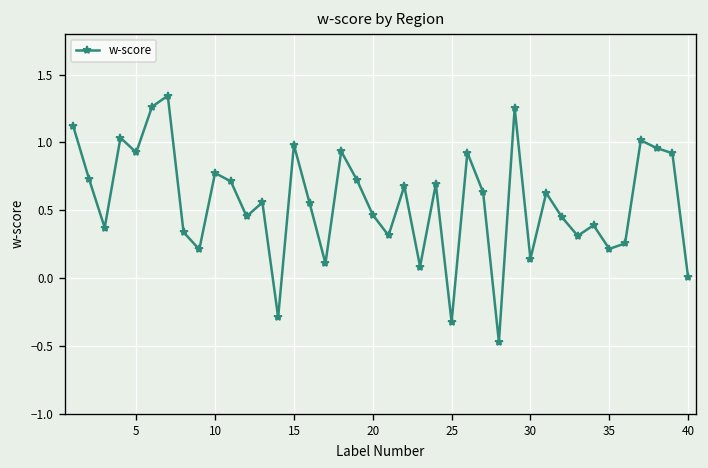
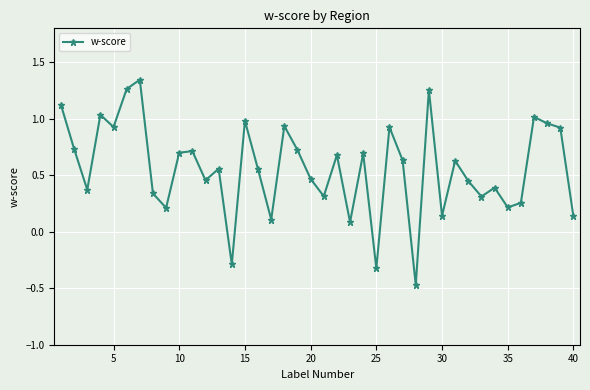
10: 0.77 -> 0.70
40: 0.01 -> 0.13
